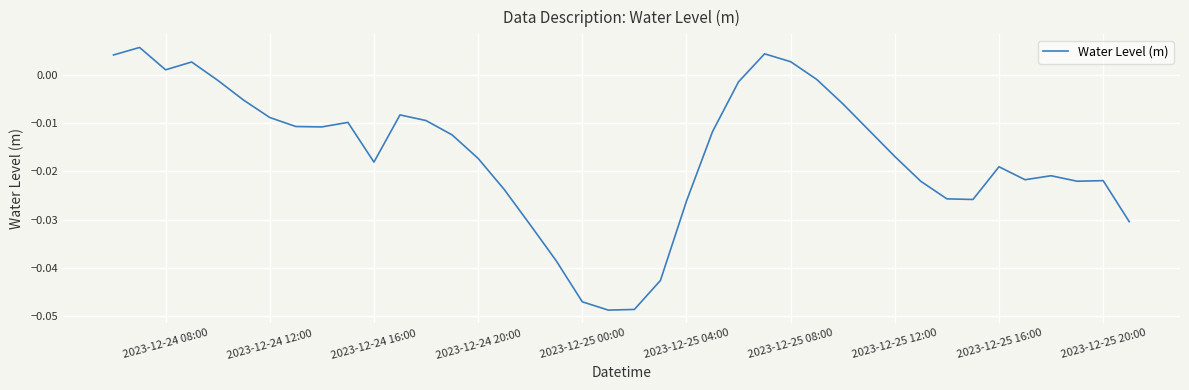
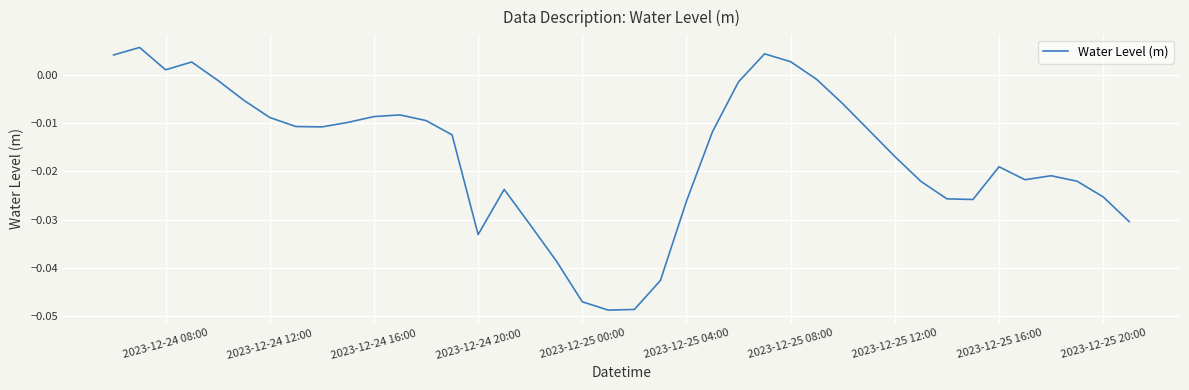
2023-12-24 16:00: -0.018 -> -0.009
2023-12-24 20:00: -0.017 -> -0.033
2023-12-25 20:00: -0.022 -> -0.025
